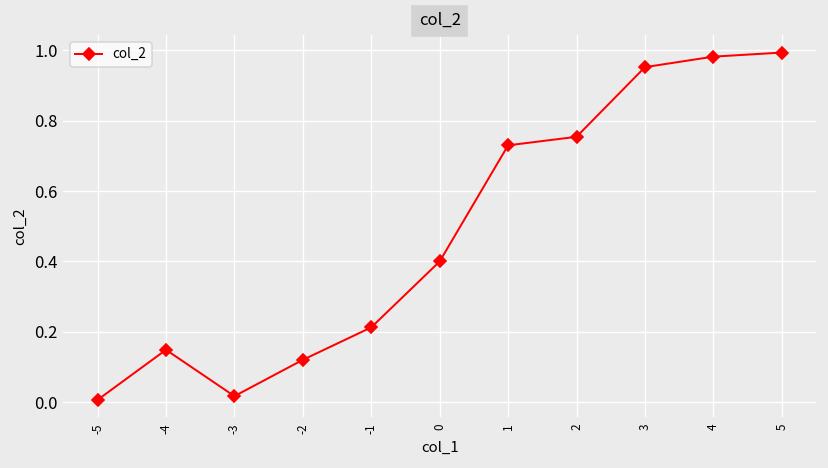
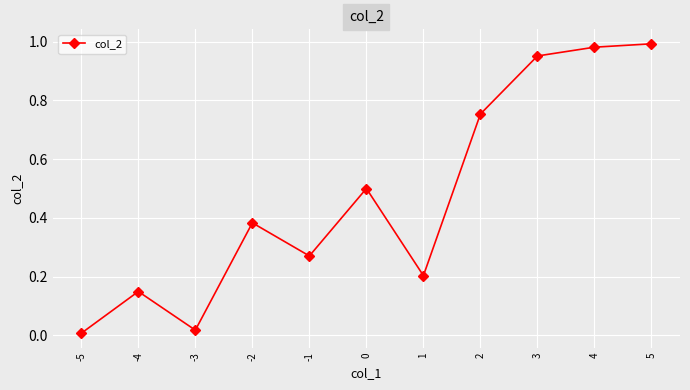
-2: 0.12 -> 0.38
-1: 0.21 -> 0.27
0: 0.4 -> 0.5
1: 0.73 -> 0.20
